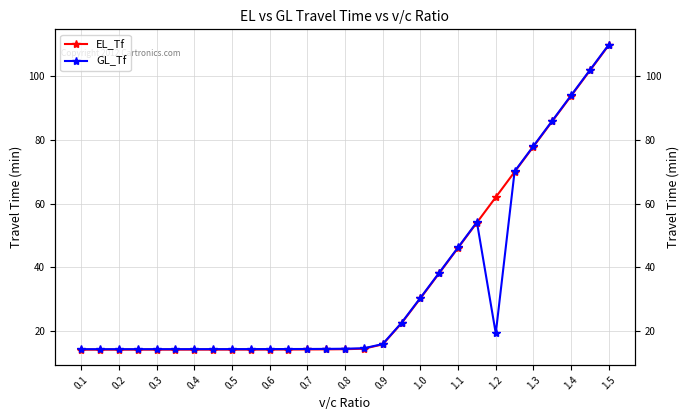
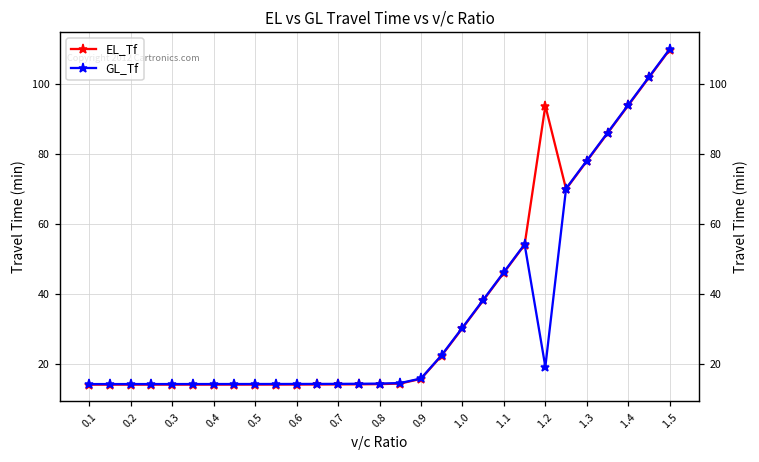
EL_Tf, 1.2: 62 -> 94
